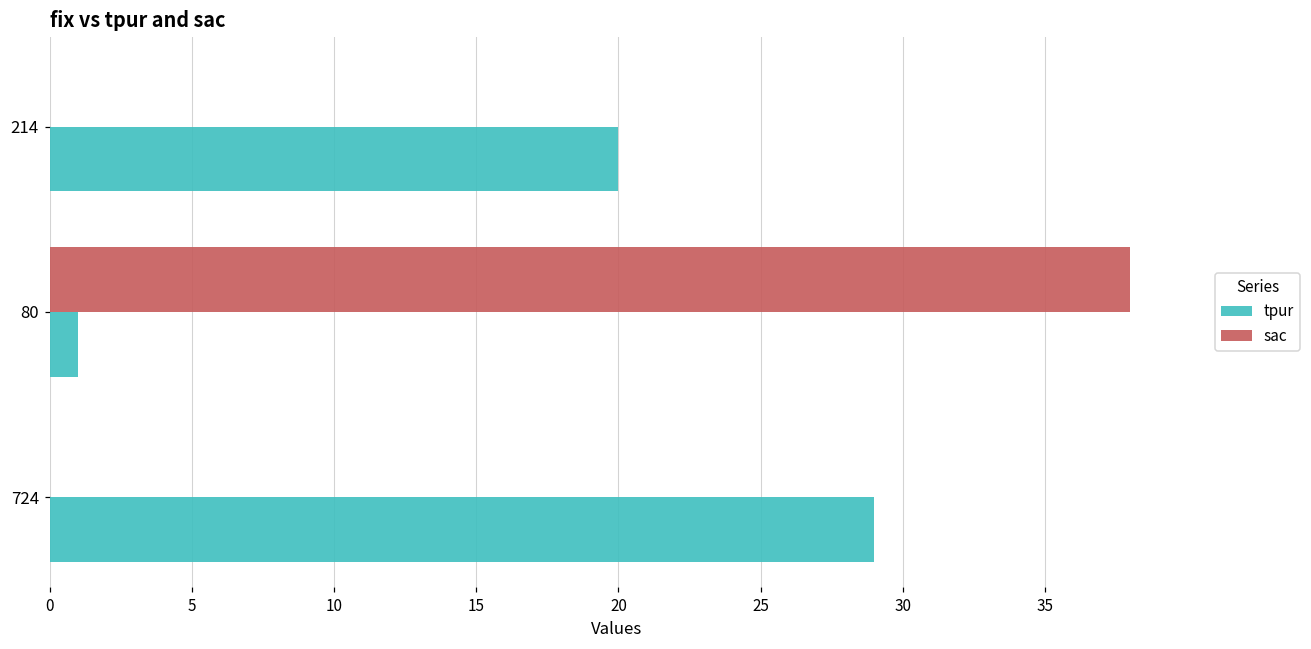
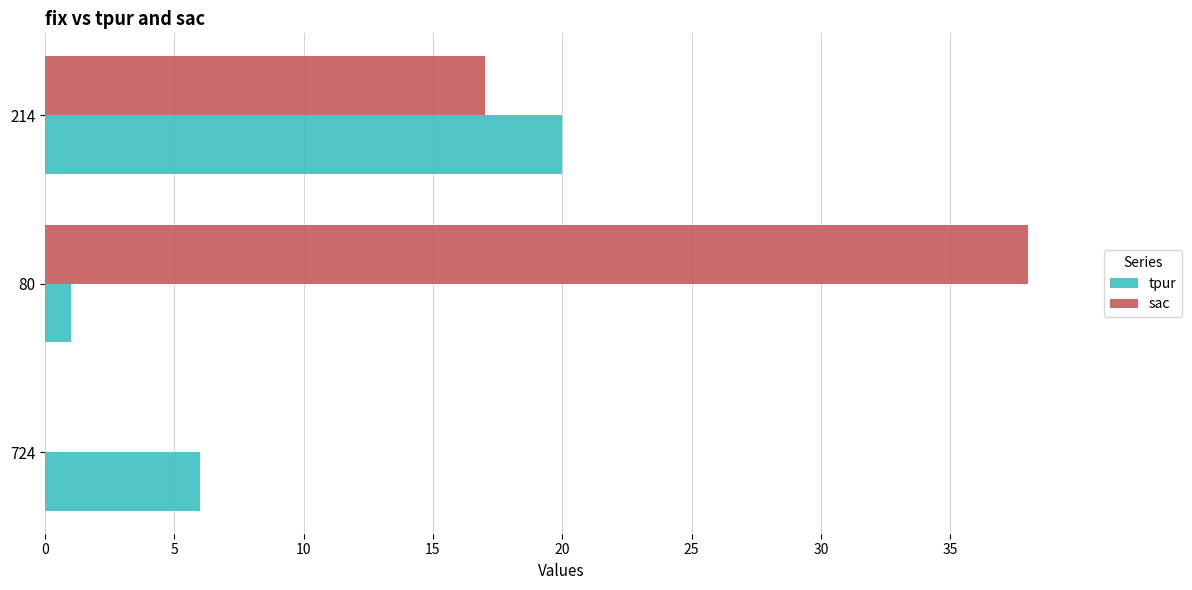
sac, 214: 0 -> 17
tpur, 724: 29 -> 6
